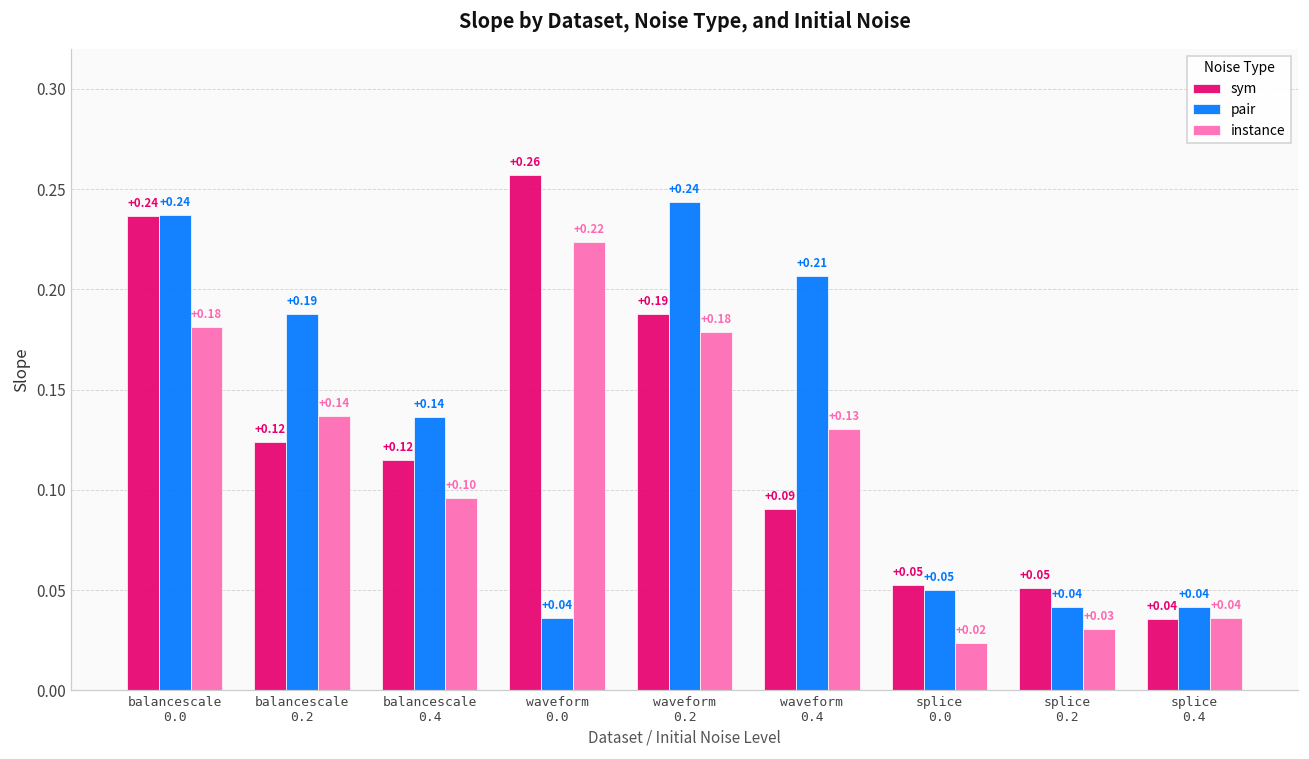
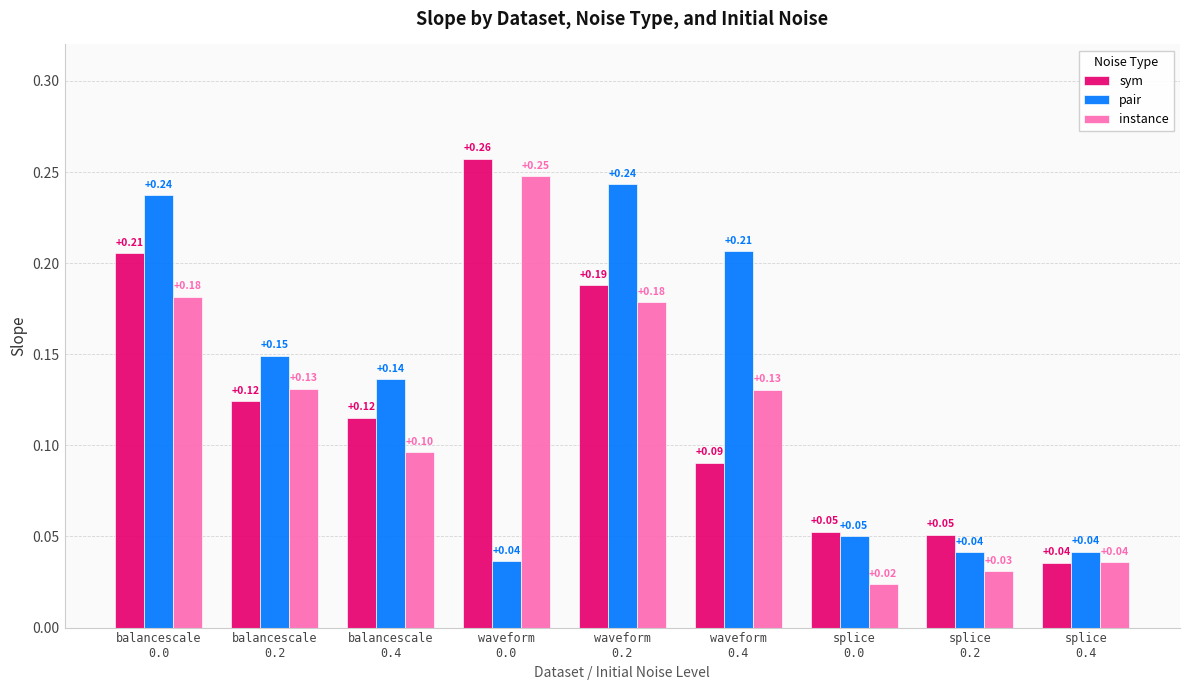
sym, balancescale 0.0: +0.24 -> +0.21
pair, balancescale 0.2: +0.19 -> +0.15
instance, balancescale 0.2: +0.14 -> +0.13
instance, waveform 0.0: +0.22 -> +0.25
